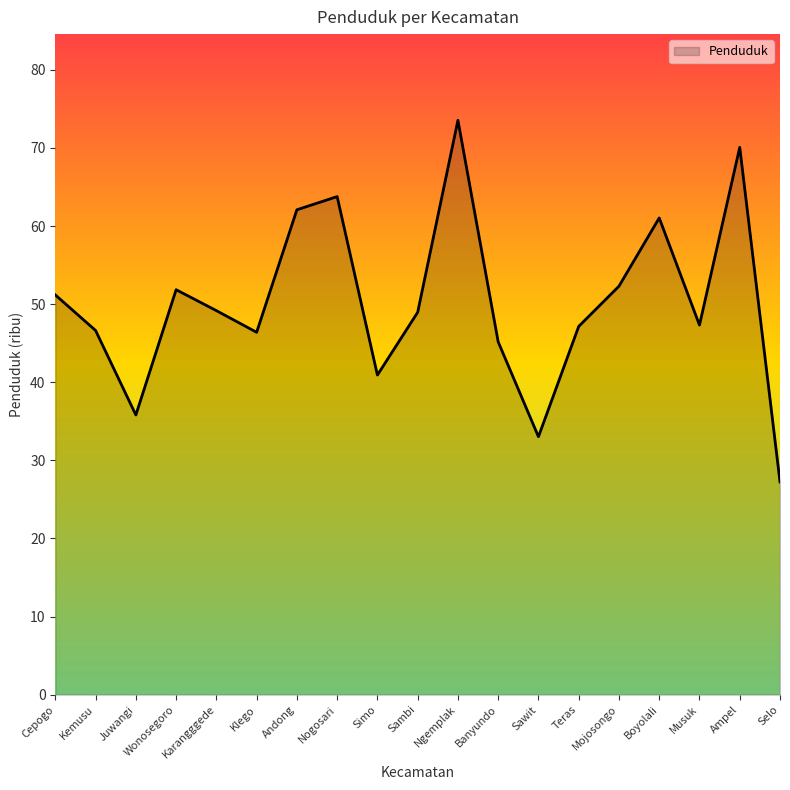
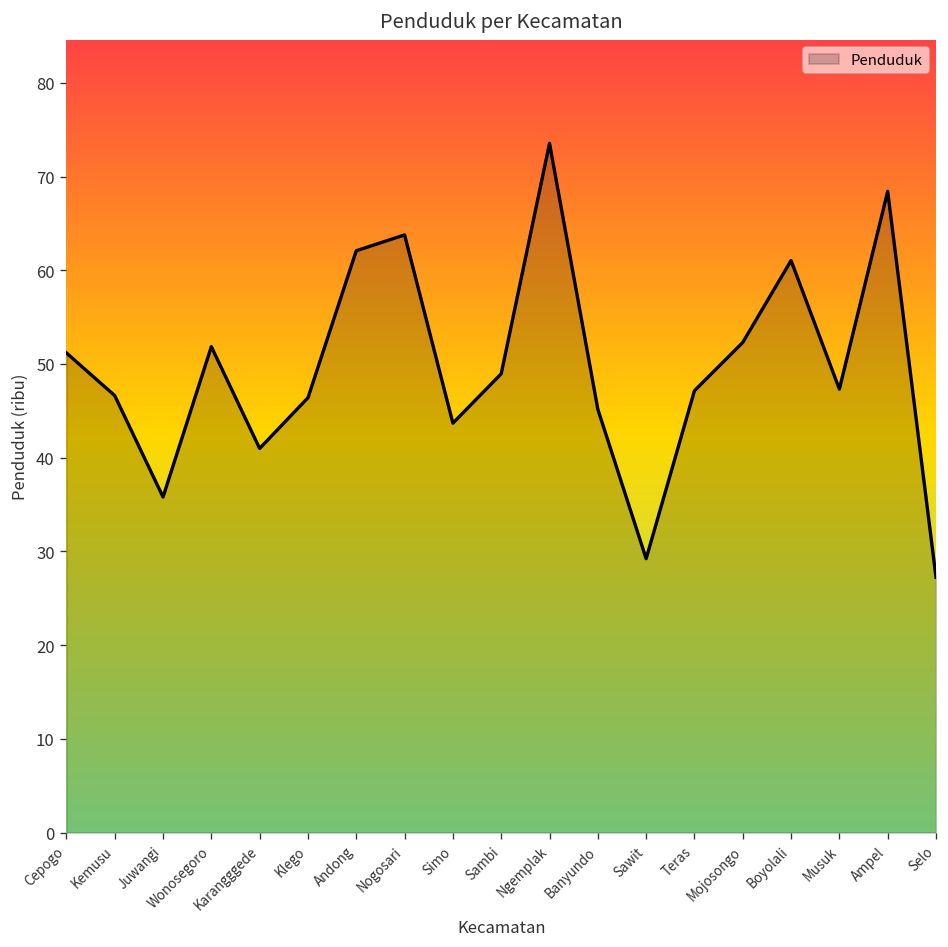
Karangggede: 49 -> 41
Simo: 41 -> 44
Sawit: 33 -> 29
Ampel: 70 -> 68
